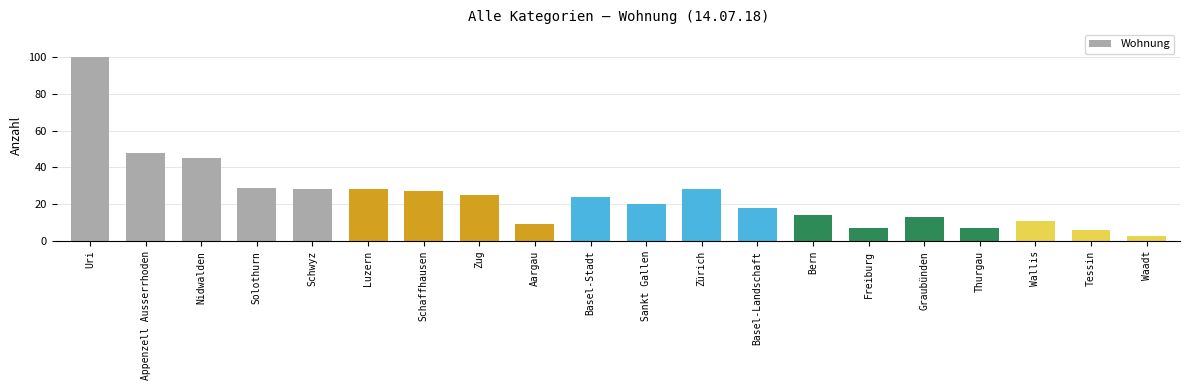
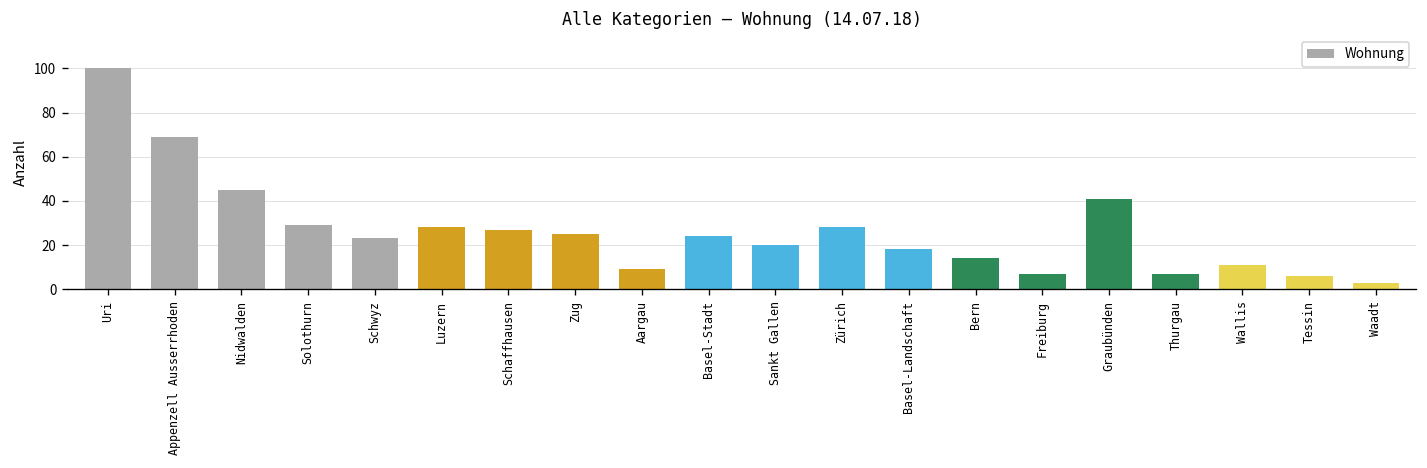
Appenzell Ausserrhoden: 48 -> 69
Schwyz: 28 -> 23
Graubünden: 13 -> 41
